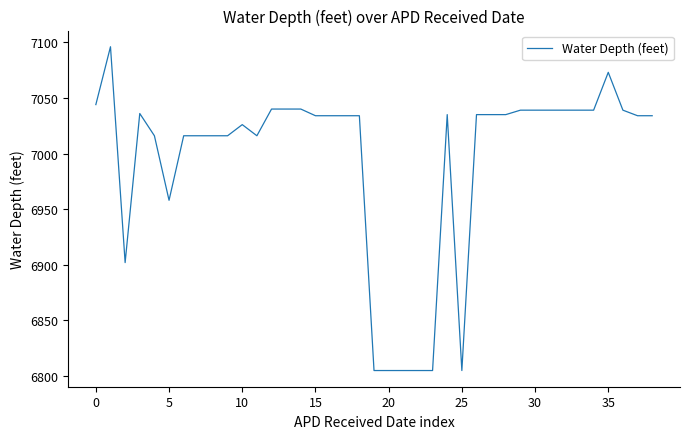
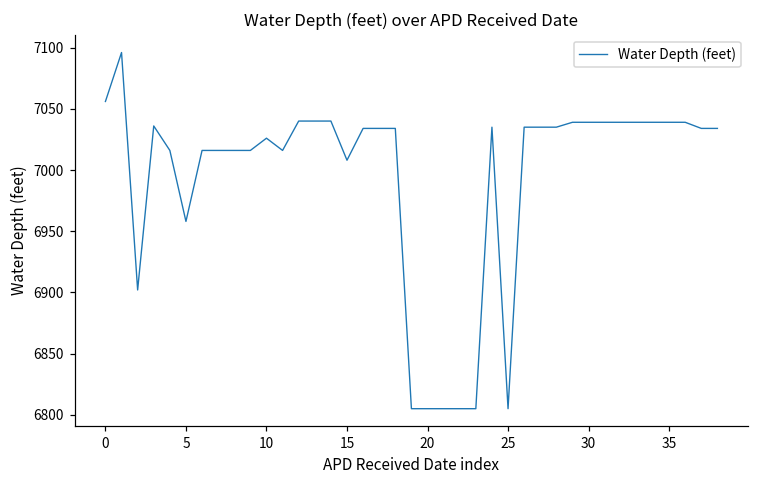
0: 7044 -> 7056
15: 7034 -> 7008
35: 7073 -> 7039
